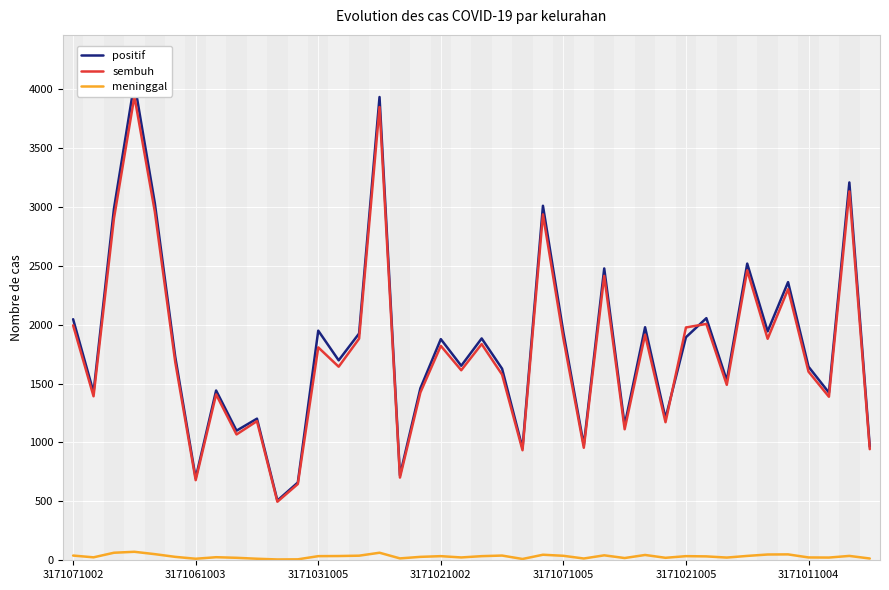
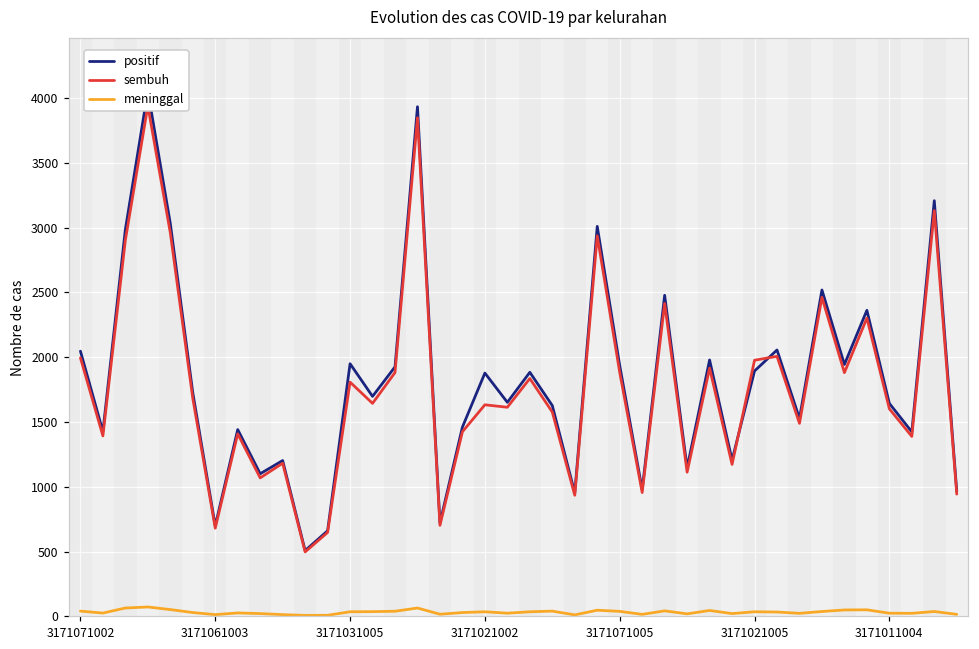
sembuh, 3171021002: 1820 -> 1630
